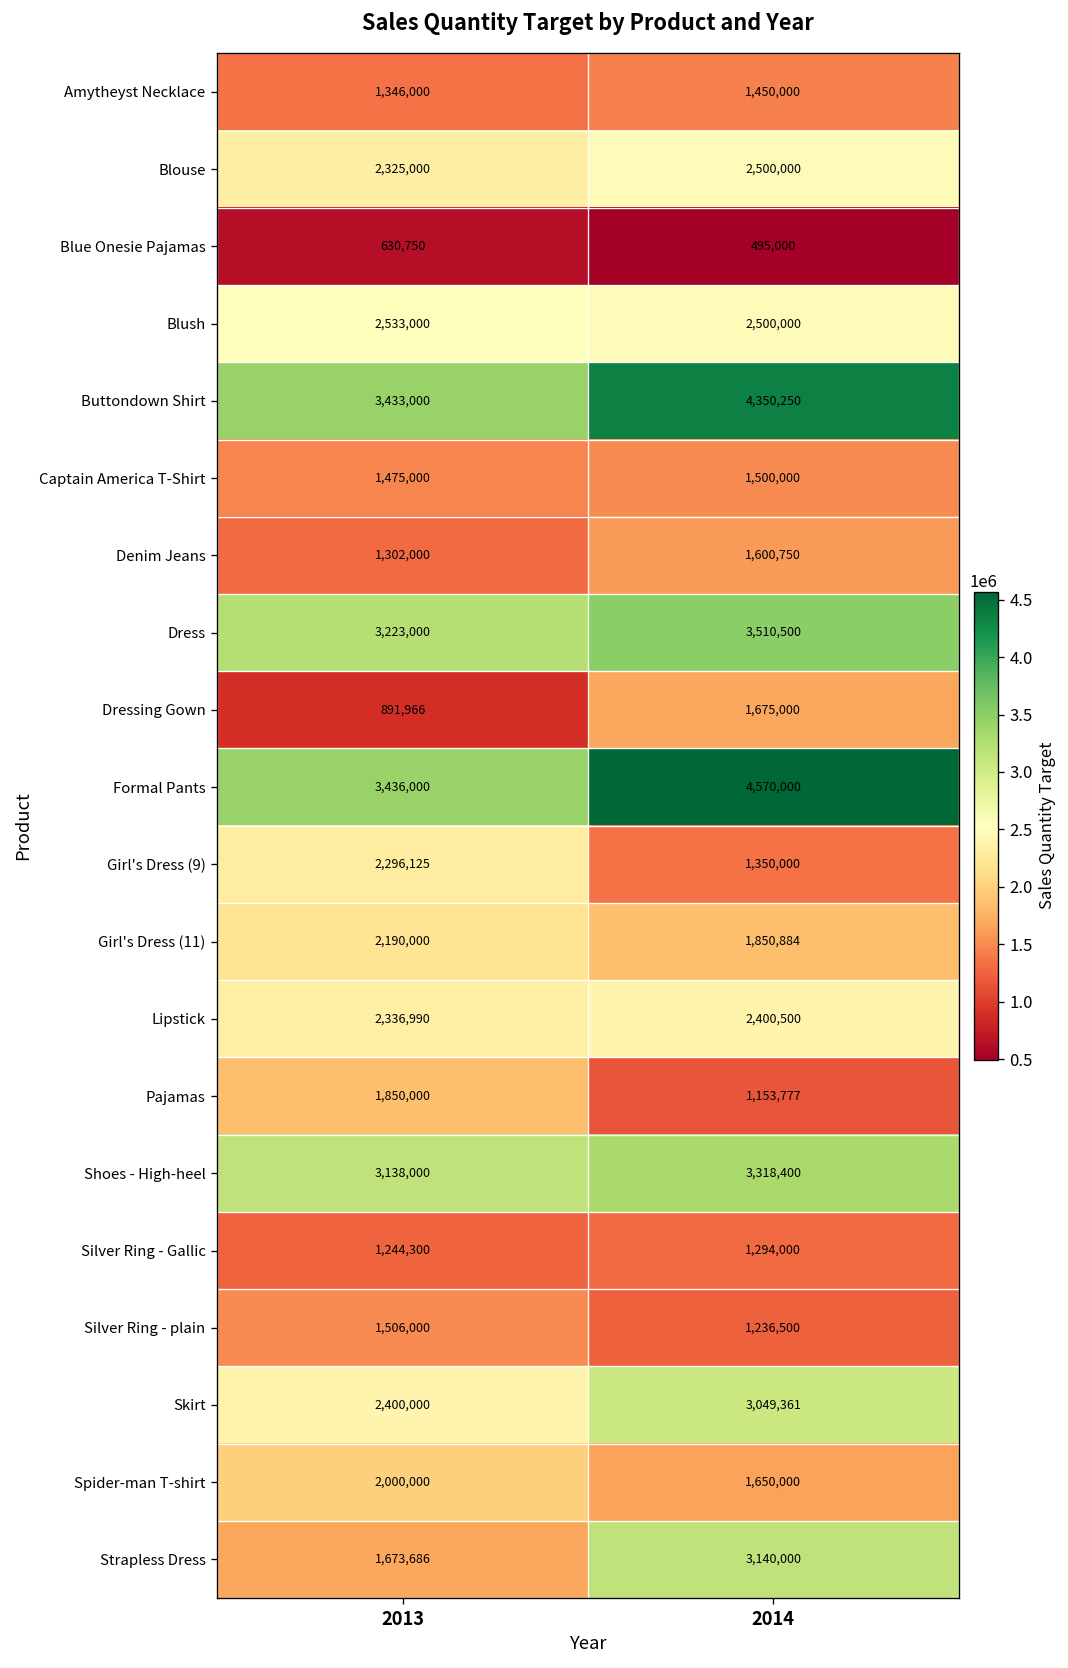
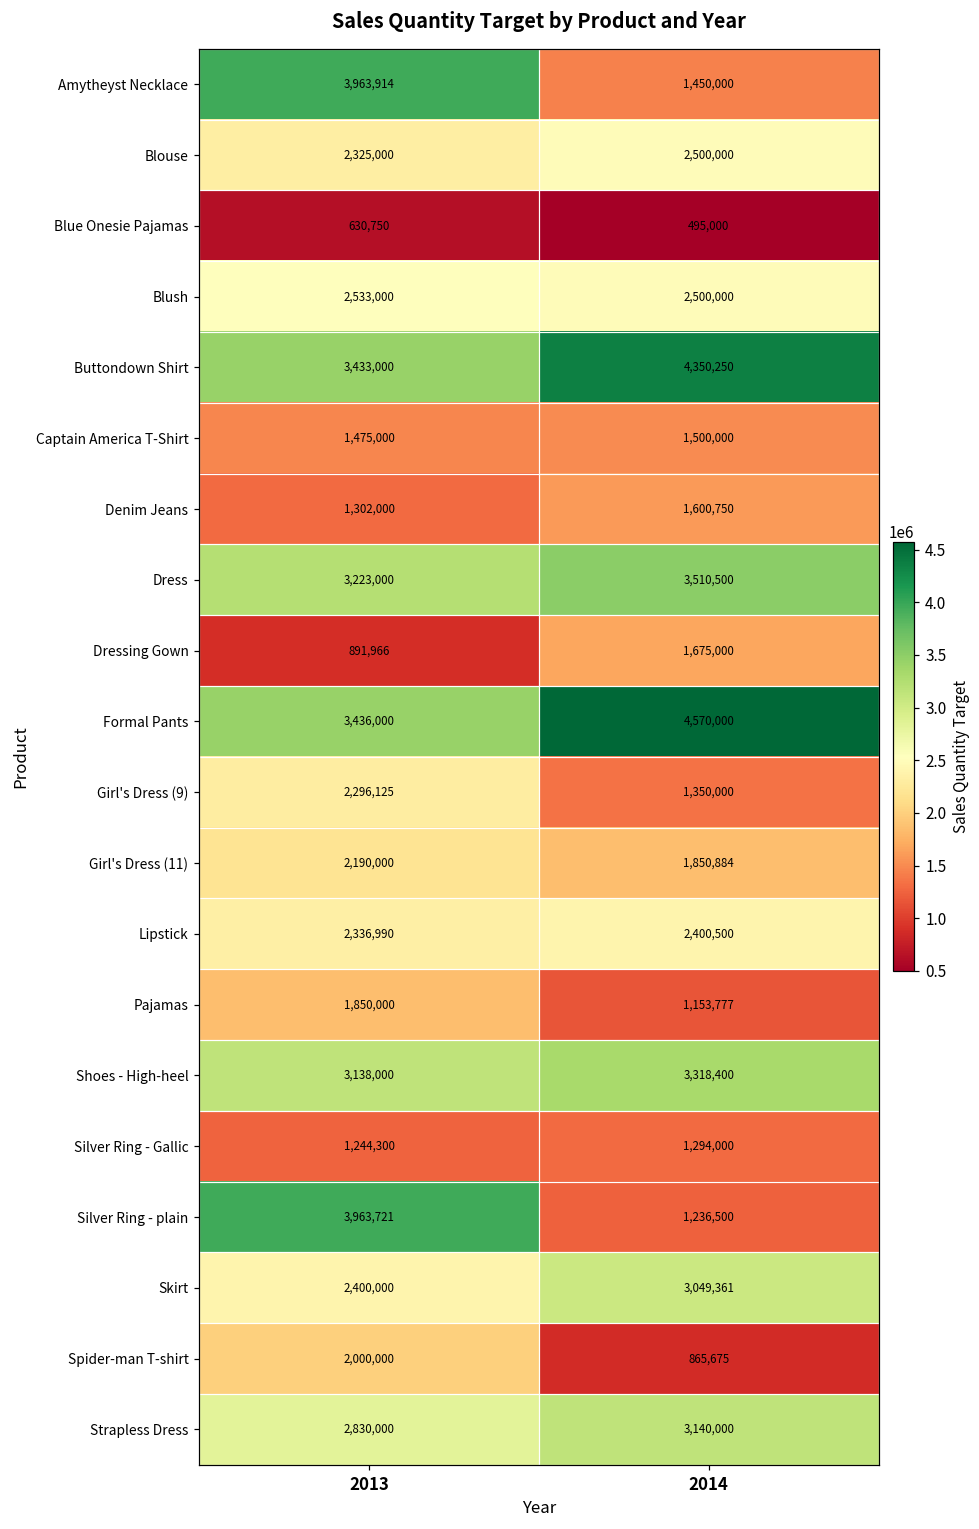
Amytheyst Necklace, 2013: 1,346,000 -> 3,963,914
Silver Ring - plain, 2013: 1,506,000 -> 3,963,721
Spider-man T-shirt, 2014: 1,650,000 -> 865,675
Strapless Dress, 2013: 1,673,686 -> 2,830,000
